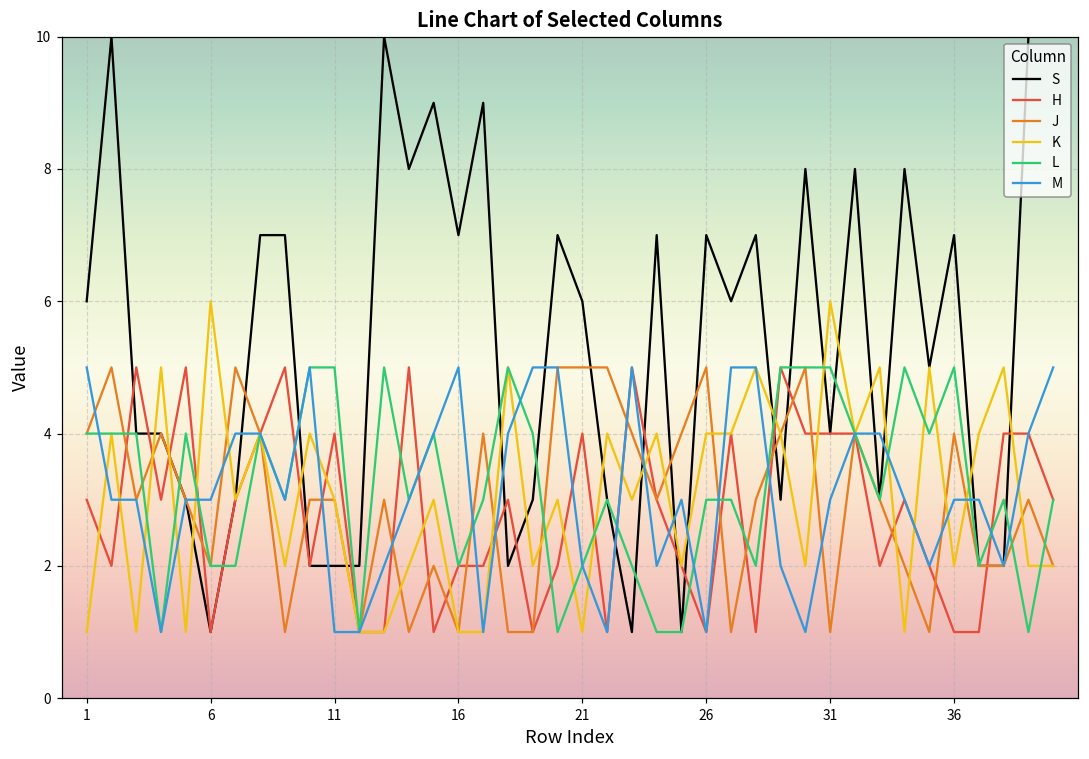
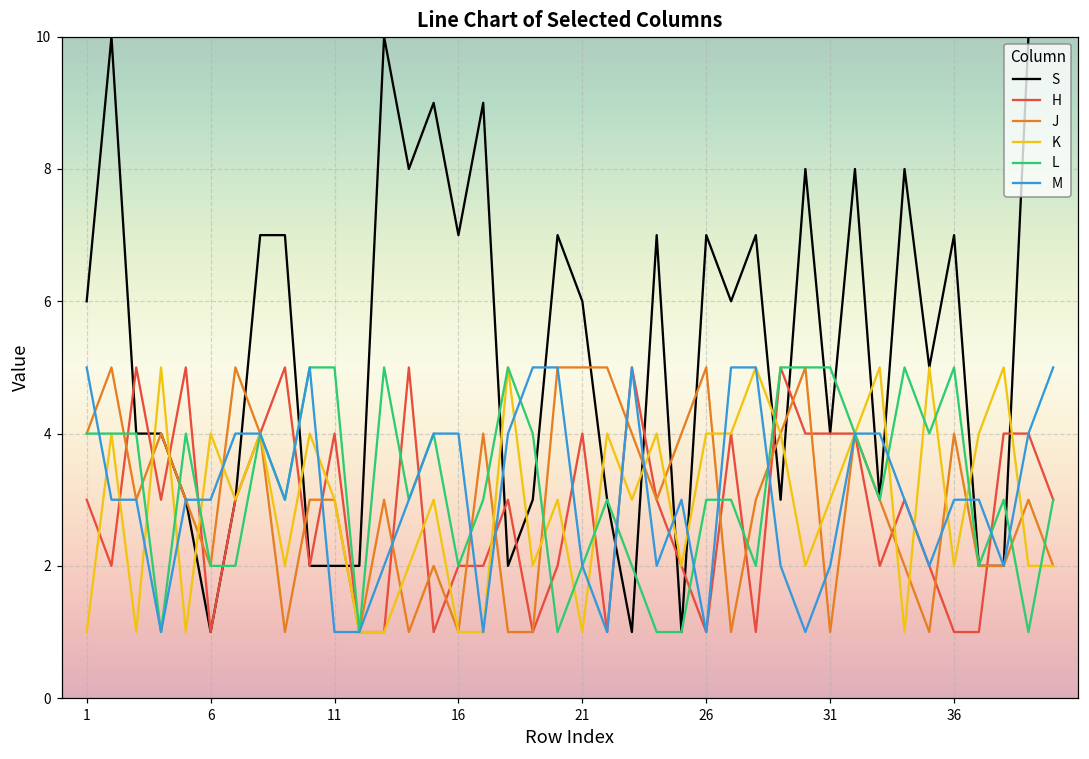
K, 6: 6 -> 4
M, 16: 5 -> 4
K, 31: 6 -> 3
M, 31: 3 -> 2
